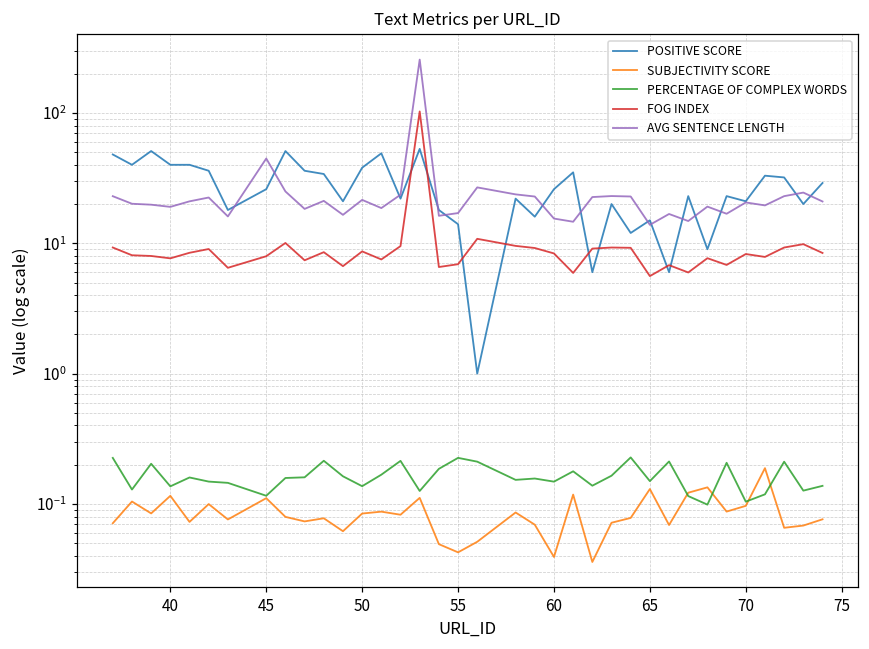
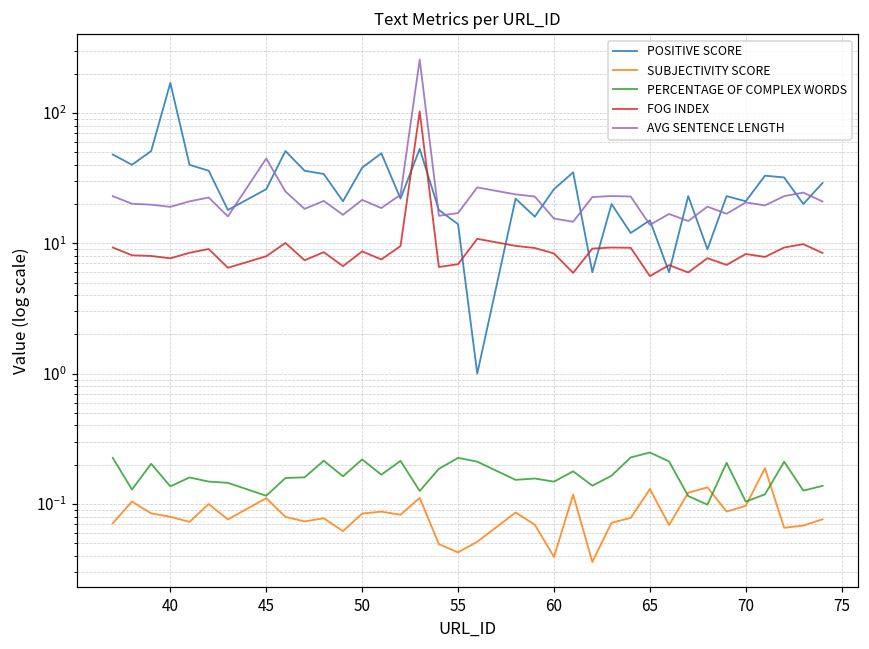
POSITIVE SCORE, 40: 40 -> 170
SUBJECTIVITY SCORE, 40: 0.12 -> 0.08
PERCENTAGE OF COMPLEX WORDS, 50: 0.14 -> 0.22
PERCENTAGE OF COMPLEX WORDS, 65: 0.15 -> 0.25
